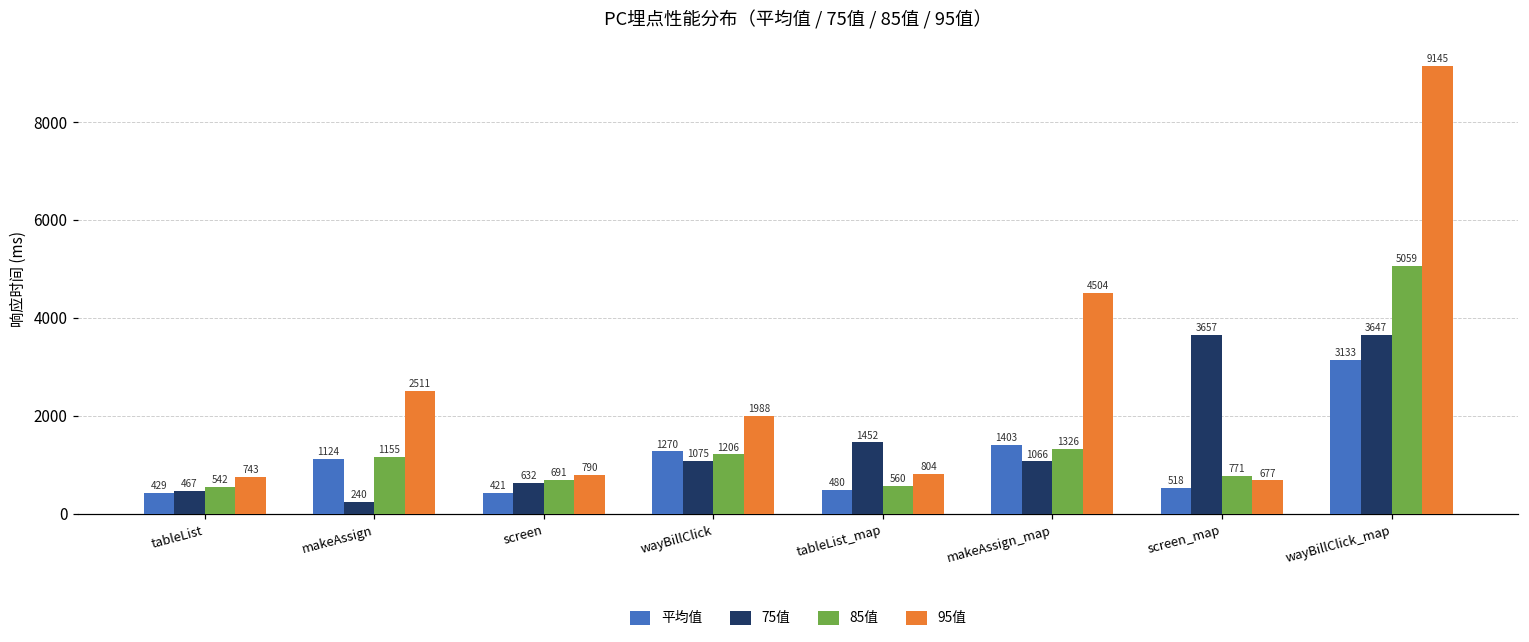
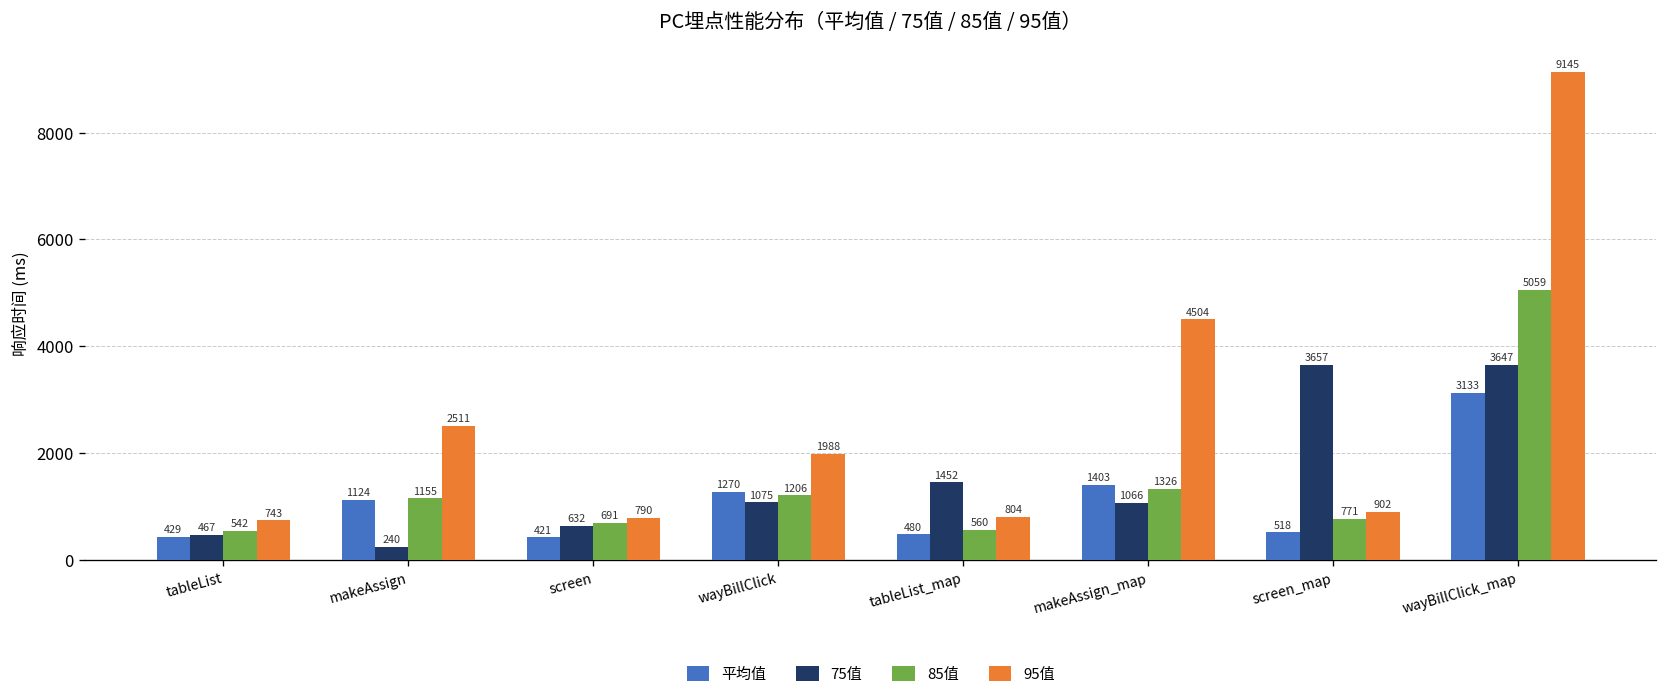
95值, screen_map: 677 -> 902
